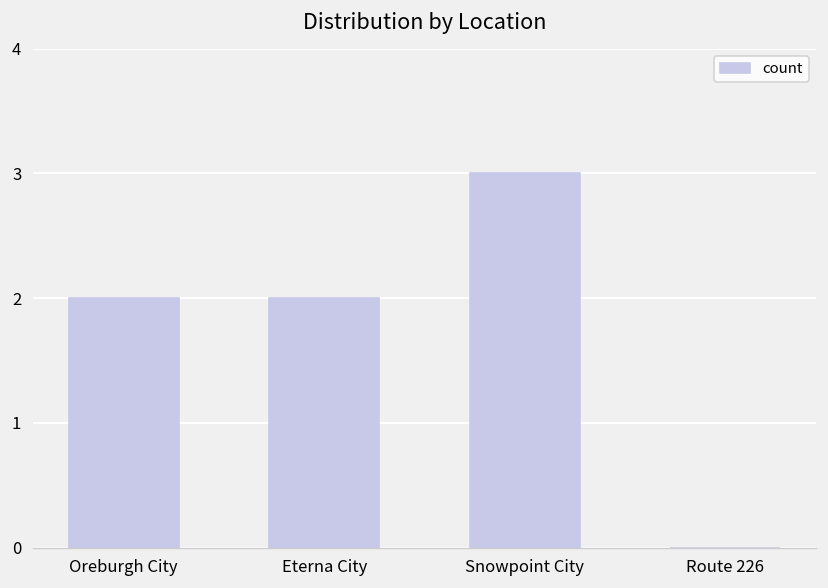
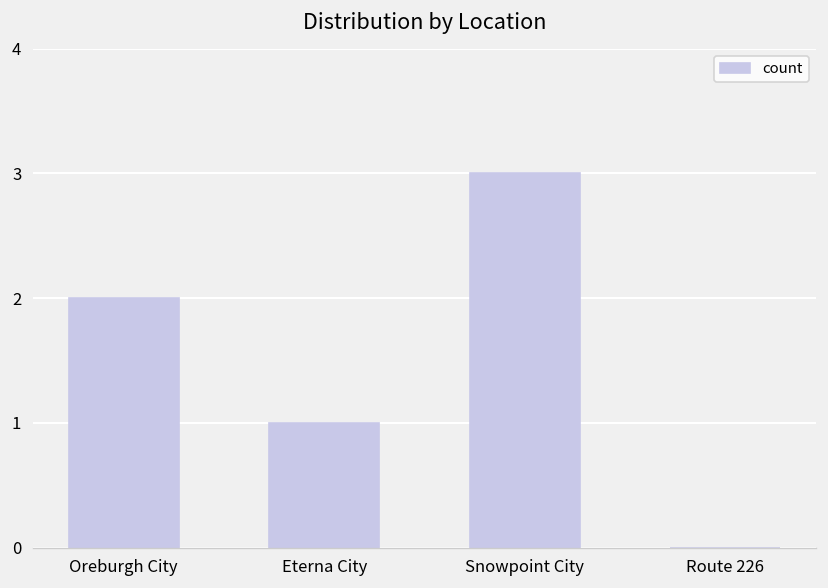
Eterna City: 2 -> 1
